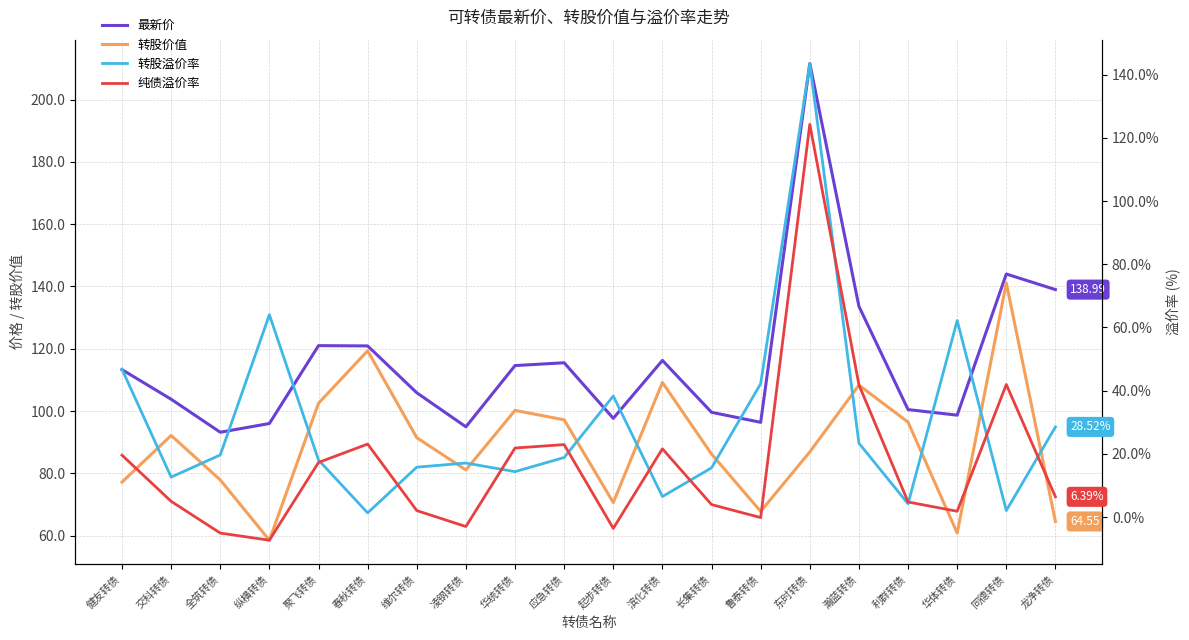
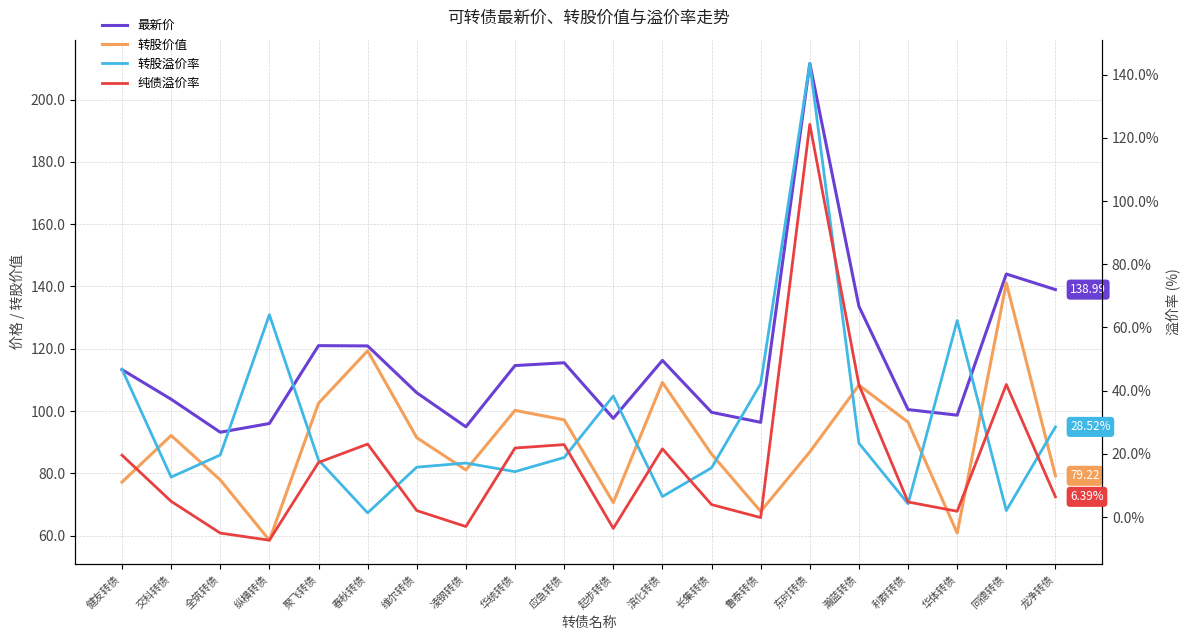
转股价值, 龙净转债: 64.55 -> 79.22
